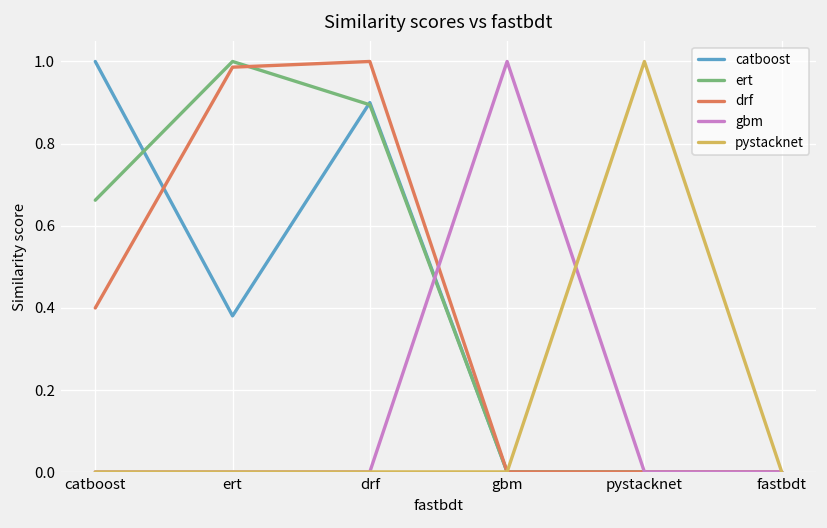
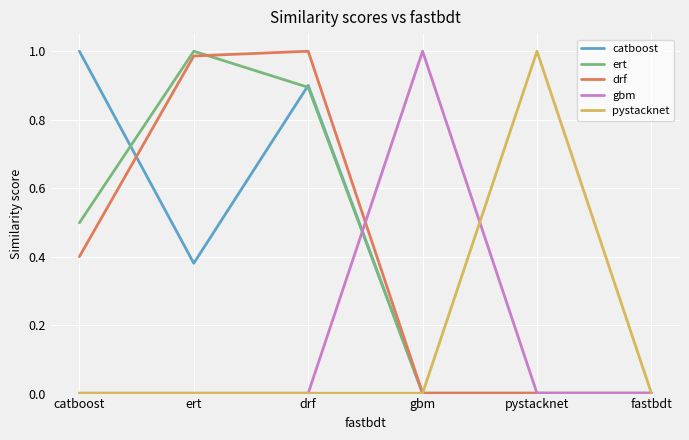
ert, catboost: 0.66 -> 0.50
